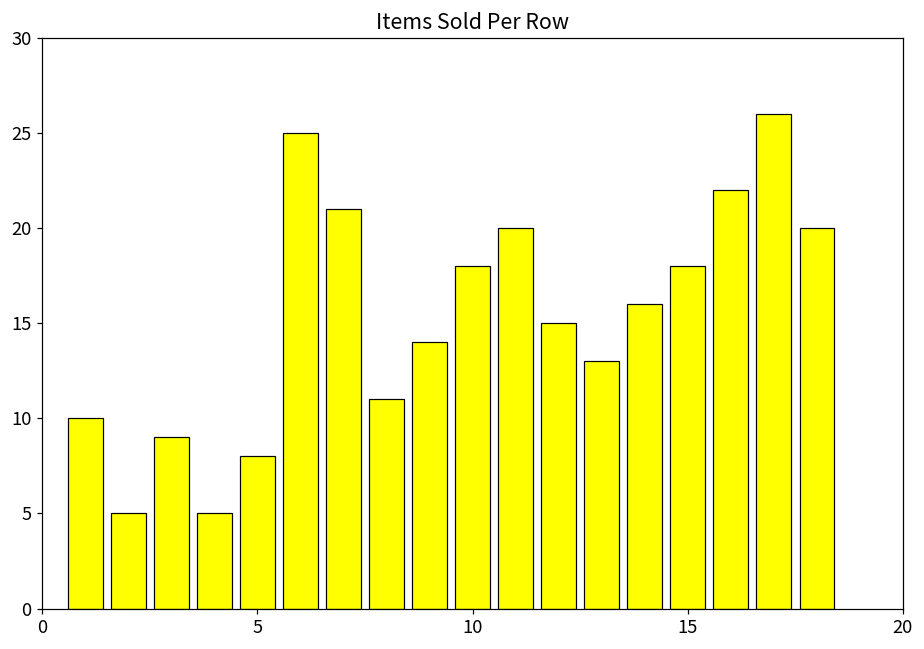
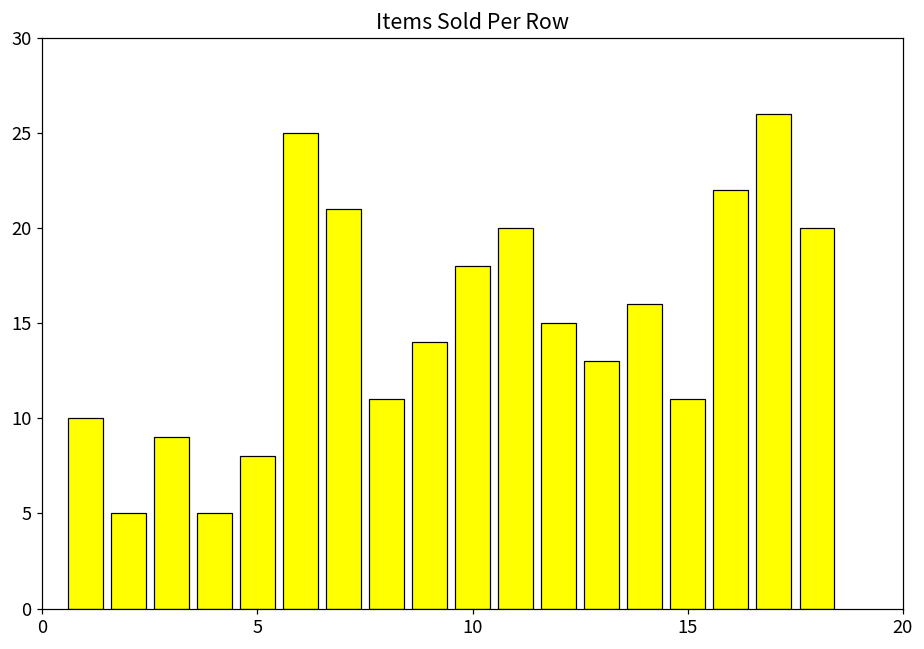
15: 18 -> 11
